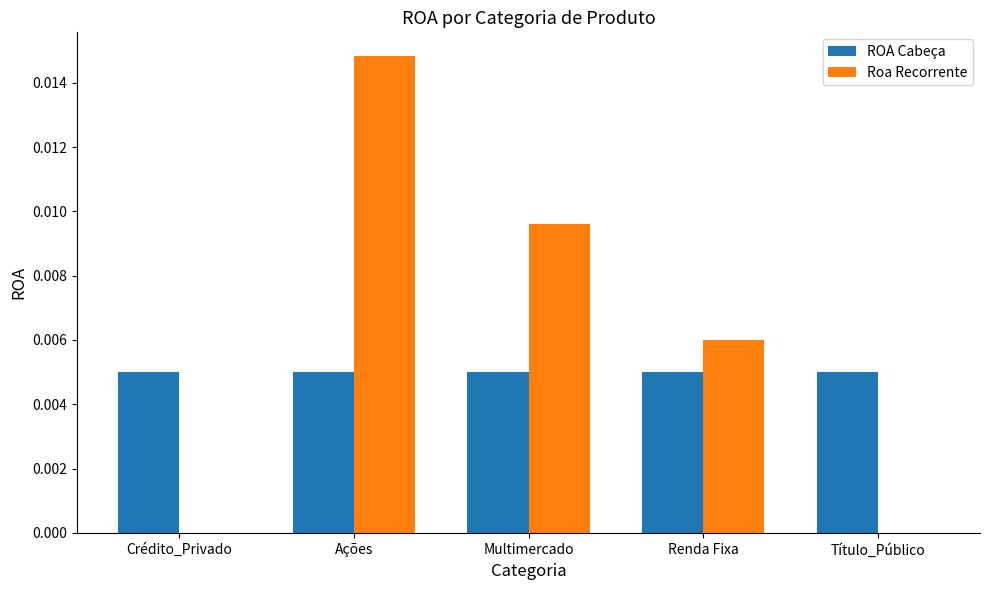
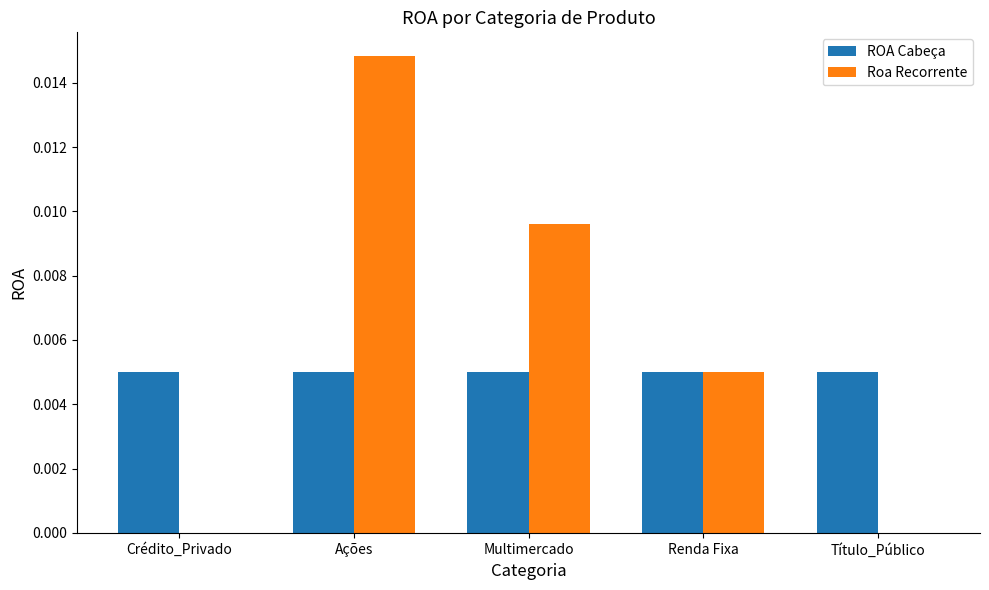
Roa Recorrente, Renda Fixa: 0.006 -> 0.005
